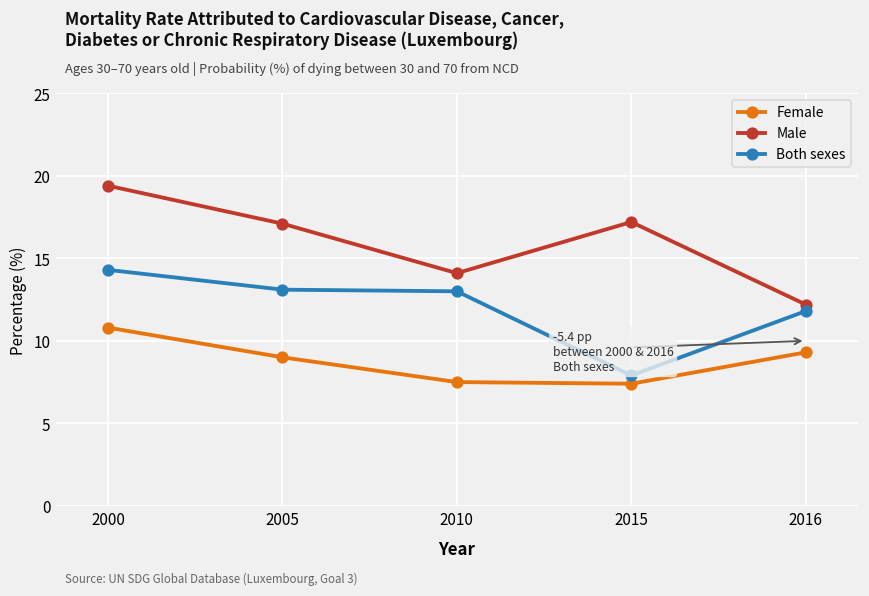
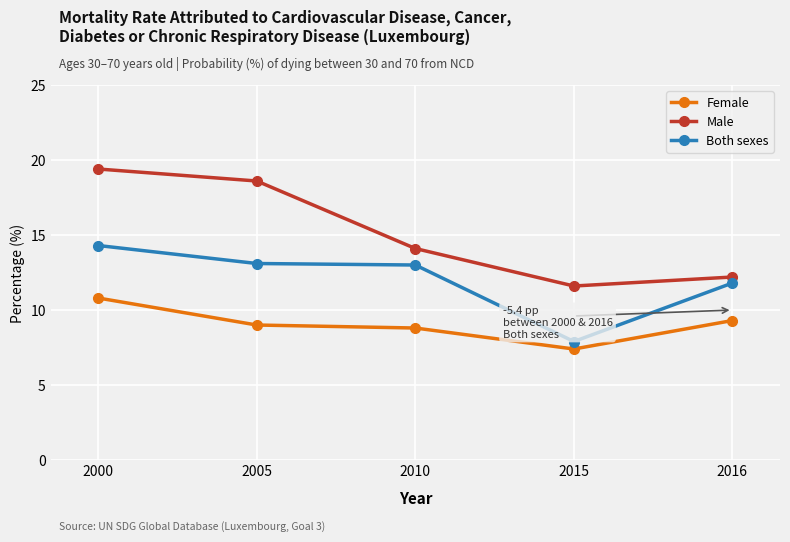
Male, 2005: 17.1 -> 18.6
Female, 2010: 7.5 -> 8.8
Male, 2015: 17.2 -> 11.6
